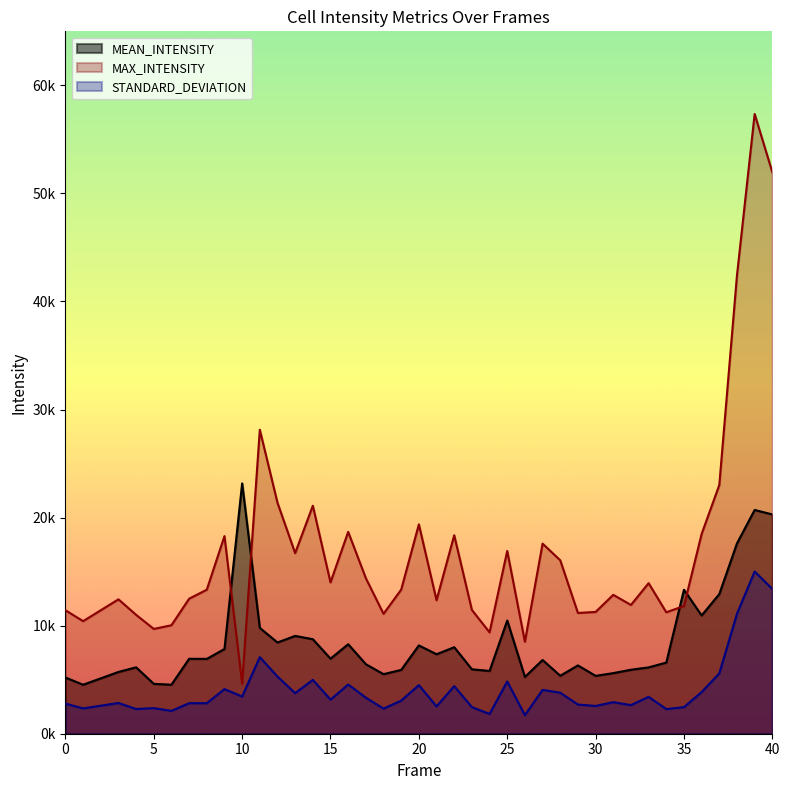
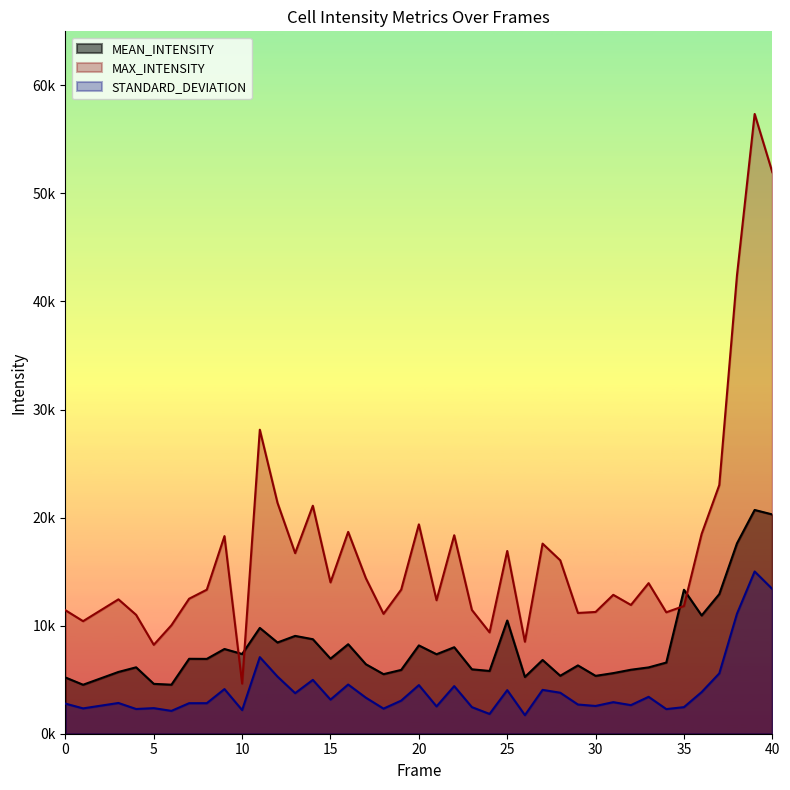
MAX_INTENSITY, 5: 9700 -> 8200
MEAN_INTENSITY, 10: 23200 -> 7400
STANDARD_DEVIATION, 10: 3400 -> 2200
STANDARD_DEVIATION, 25: 4800 -> 4000
